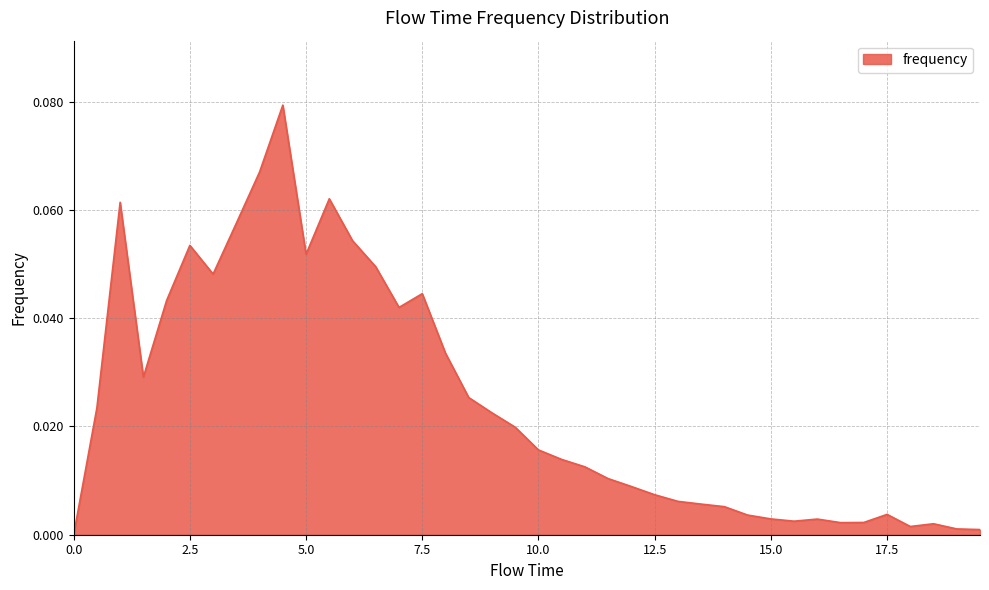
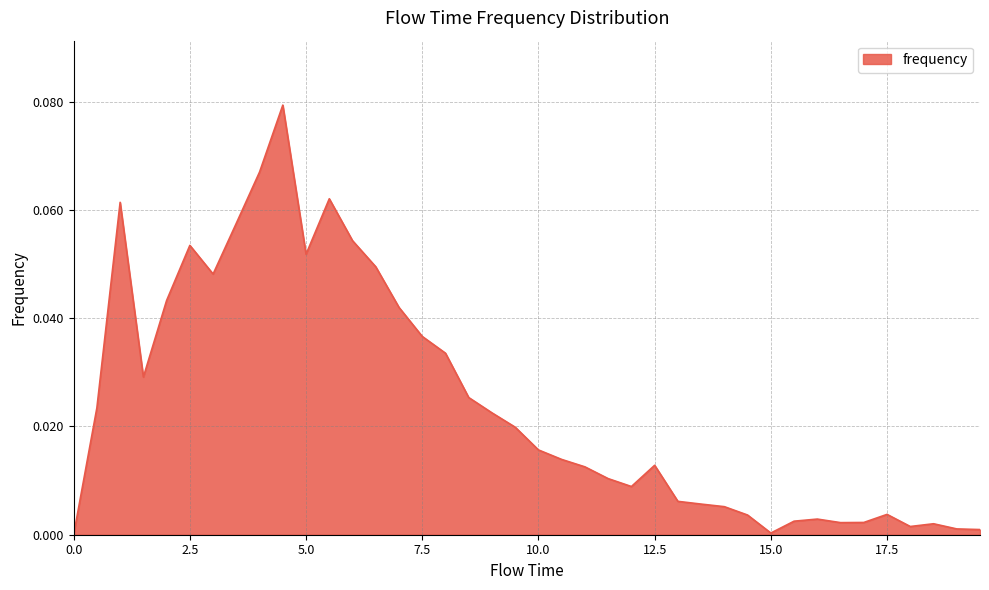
7.5: 0.045 -> 0.037
12.5: 0.007 -> 0.013
15.0: 0.003 -> 0.000
